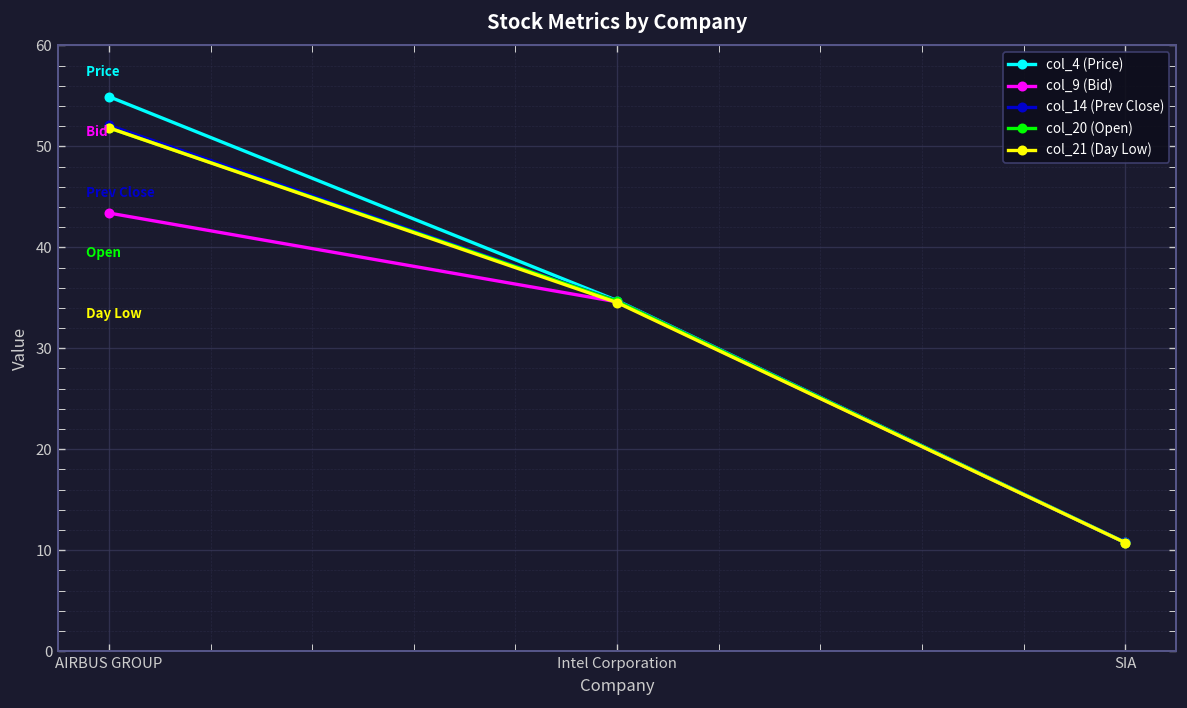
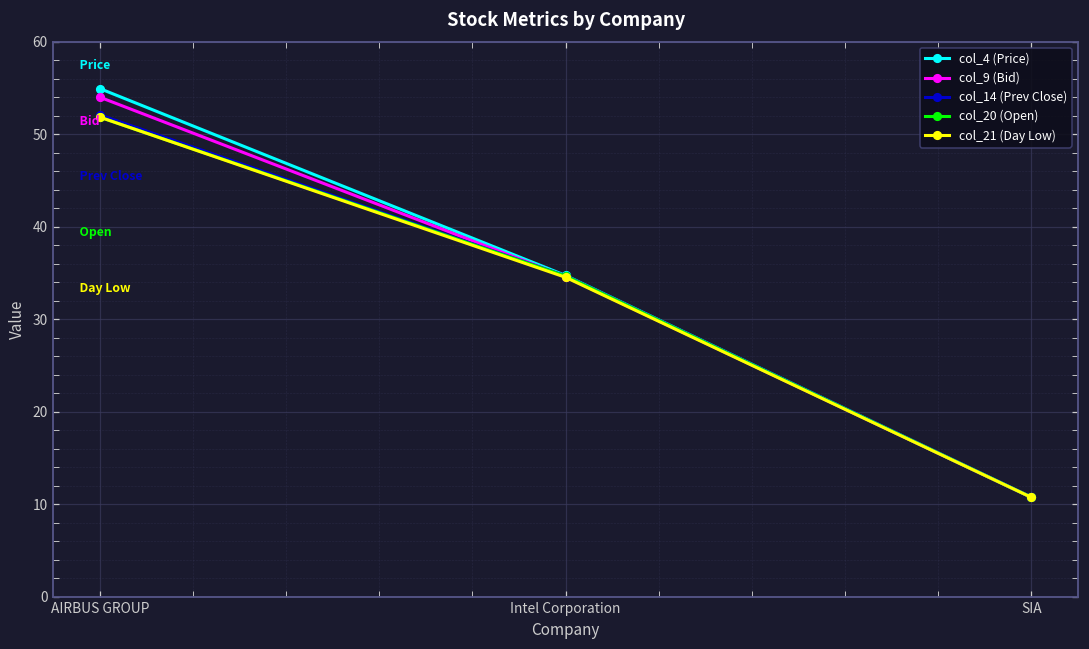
col_9 (Bid), AIRBUS GROUP: 43 -> 54
